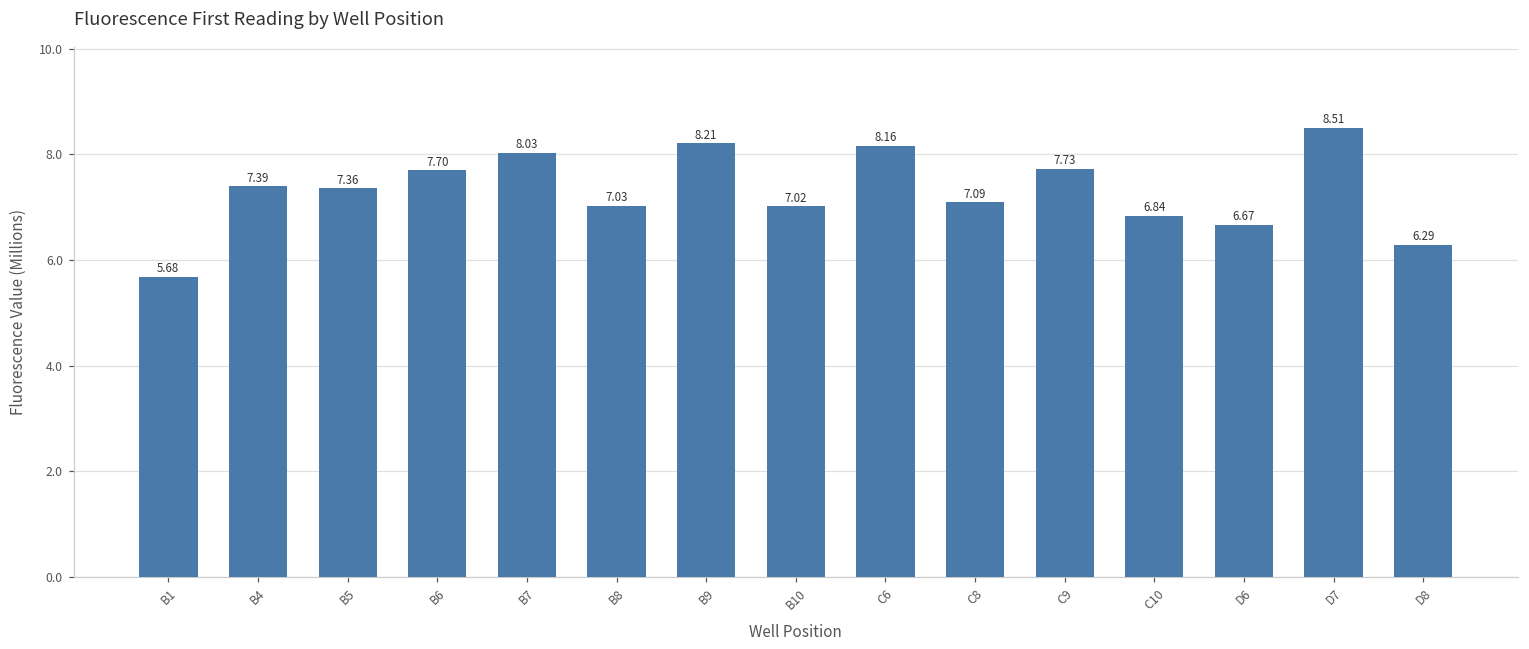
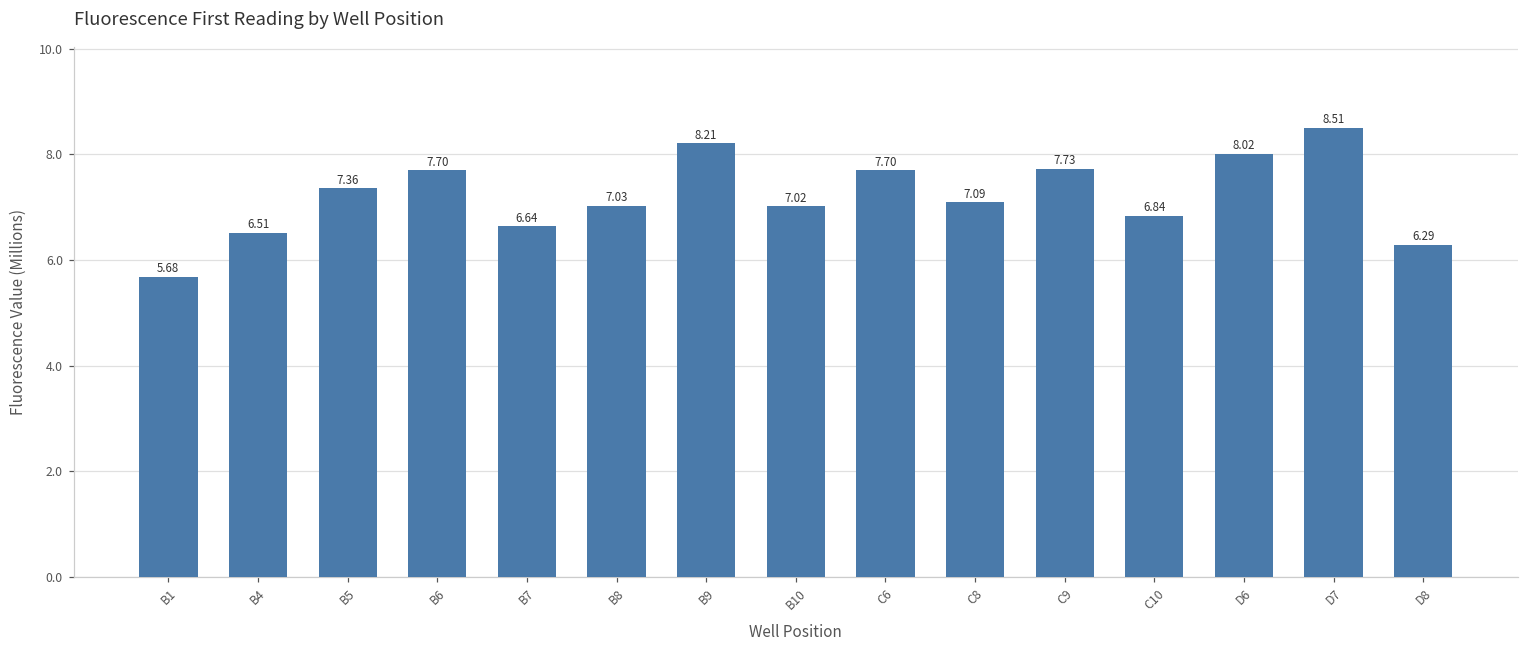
B4: 7.39 -> 6.51
B7: 8.03 -> 6.64
C6: 8.16 -> 7.70
D6: 6.67 -> 8.02
